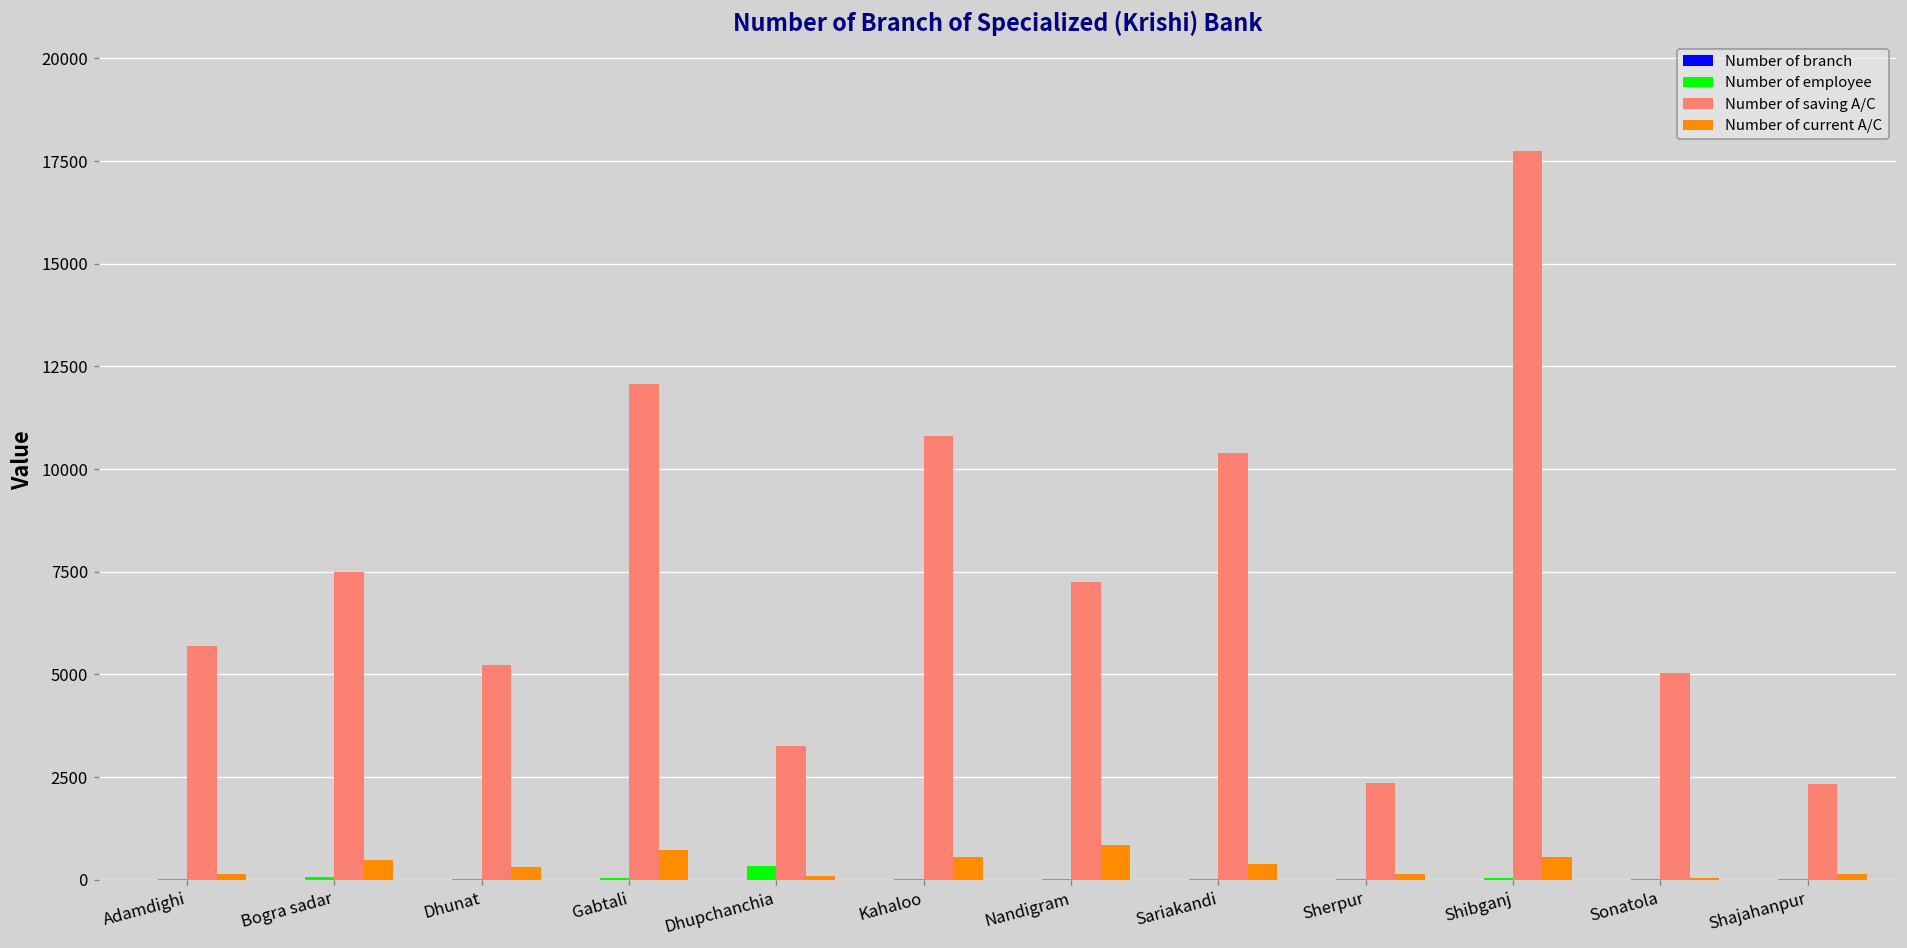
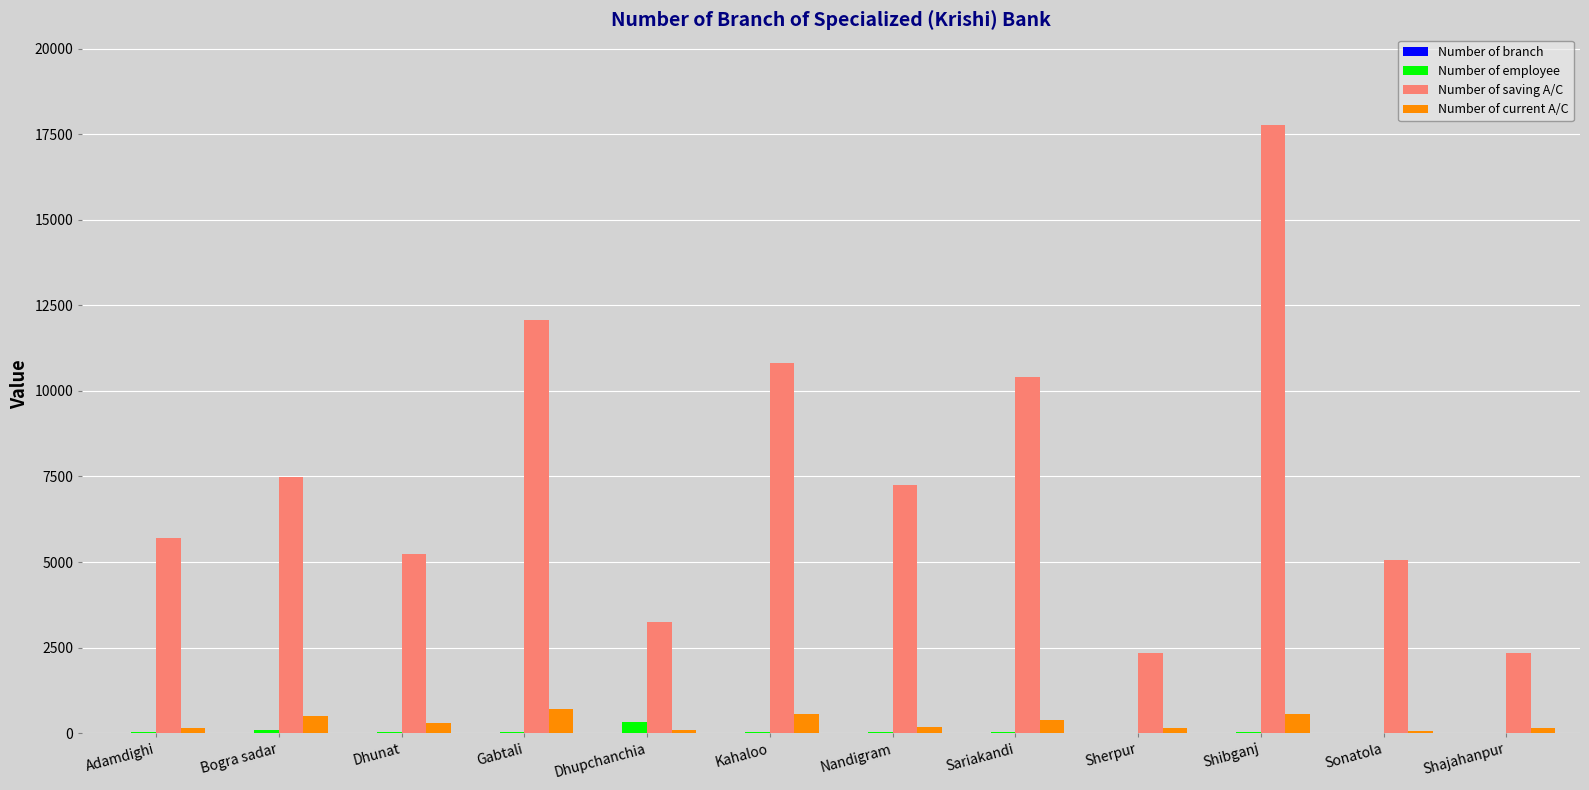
Number of current A/C, Nandigram: 800 -> 200
